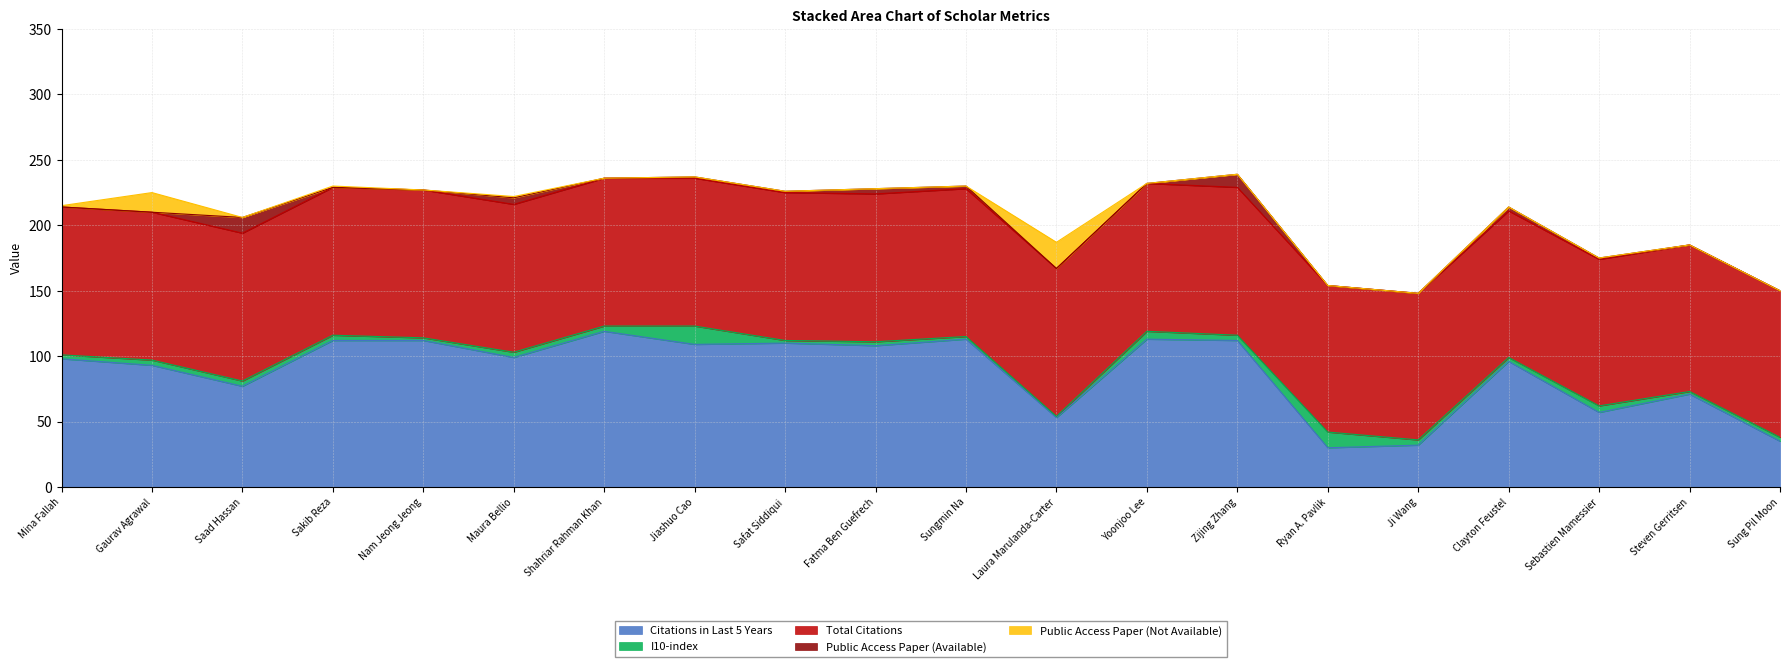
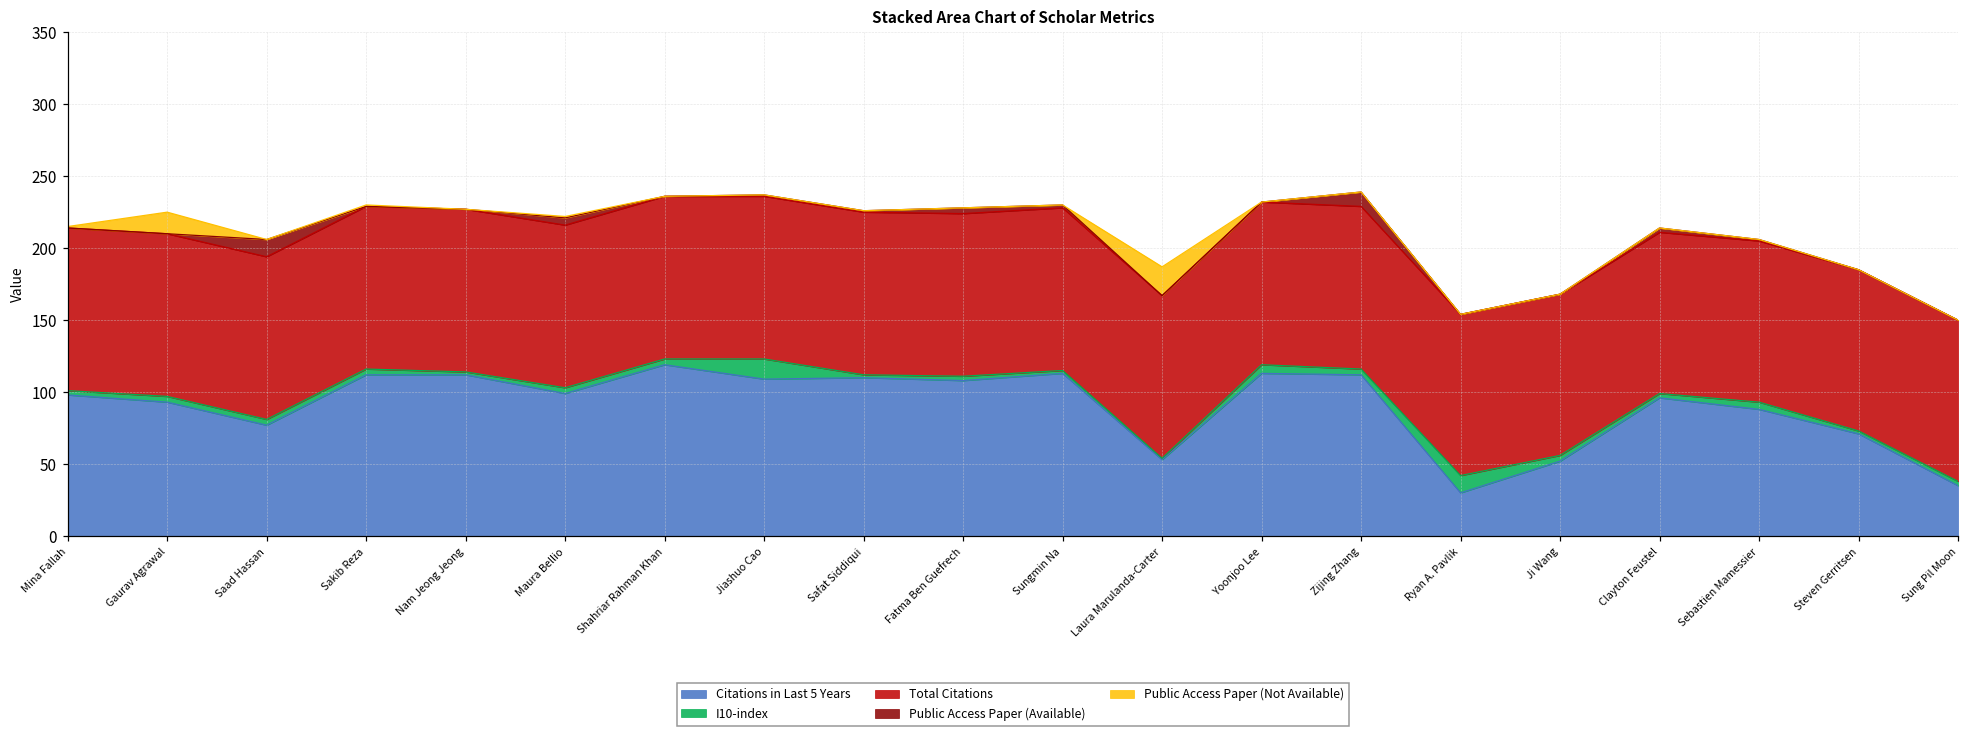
Citations in Last 5 Years, Ji Wang: 32 -> 52
Citations in Last 5 Years, Sebastien Mamessier: 57 -> 88
